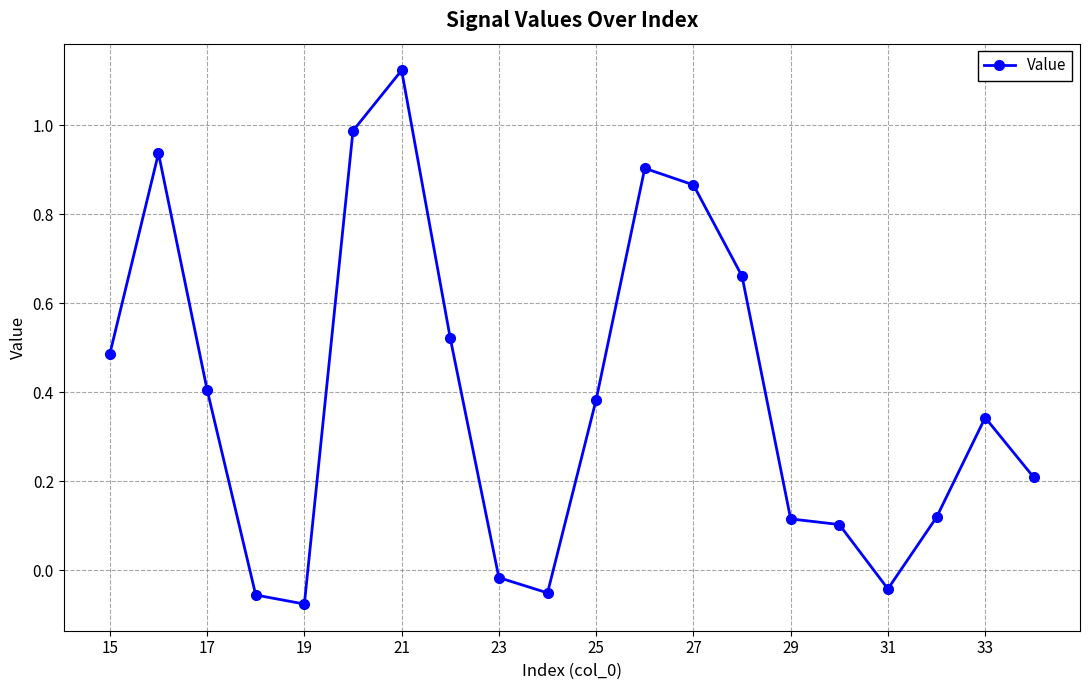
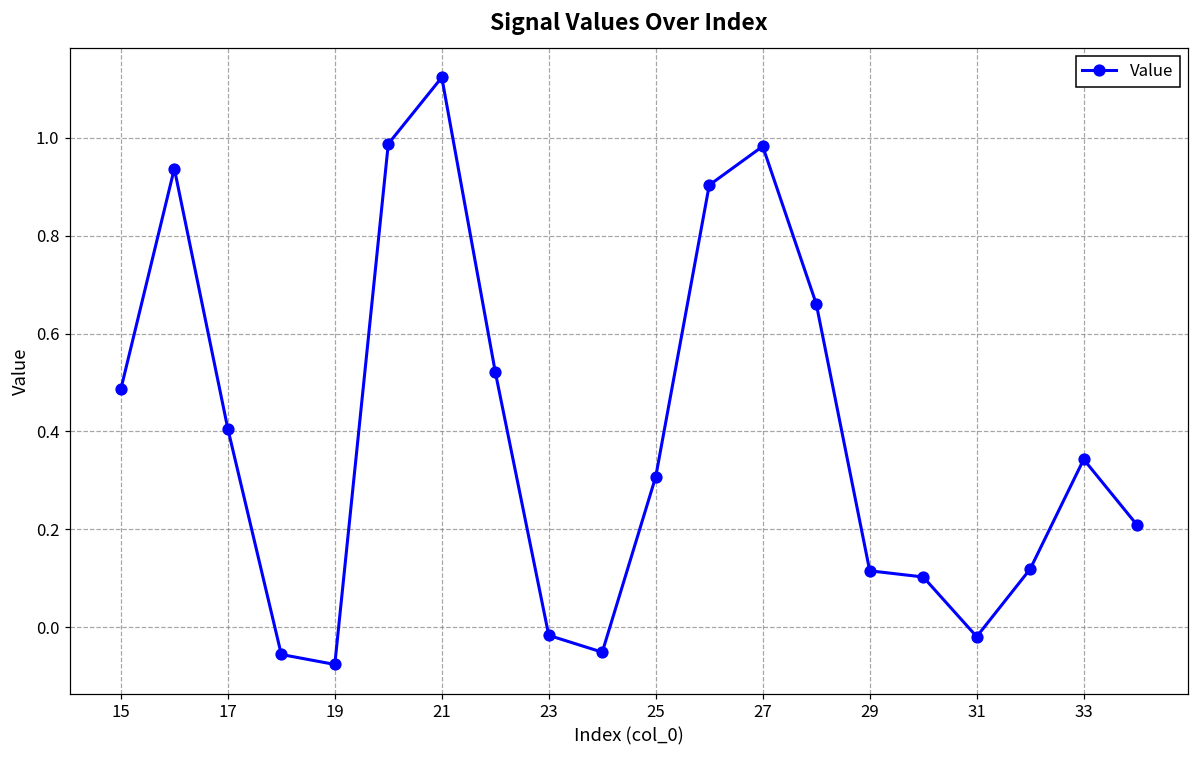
25: 0.38 -> 0.31
27: 0.87 -> 0.98
31: -0.04 -> -0.02
